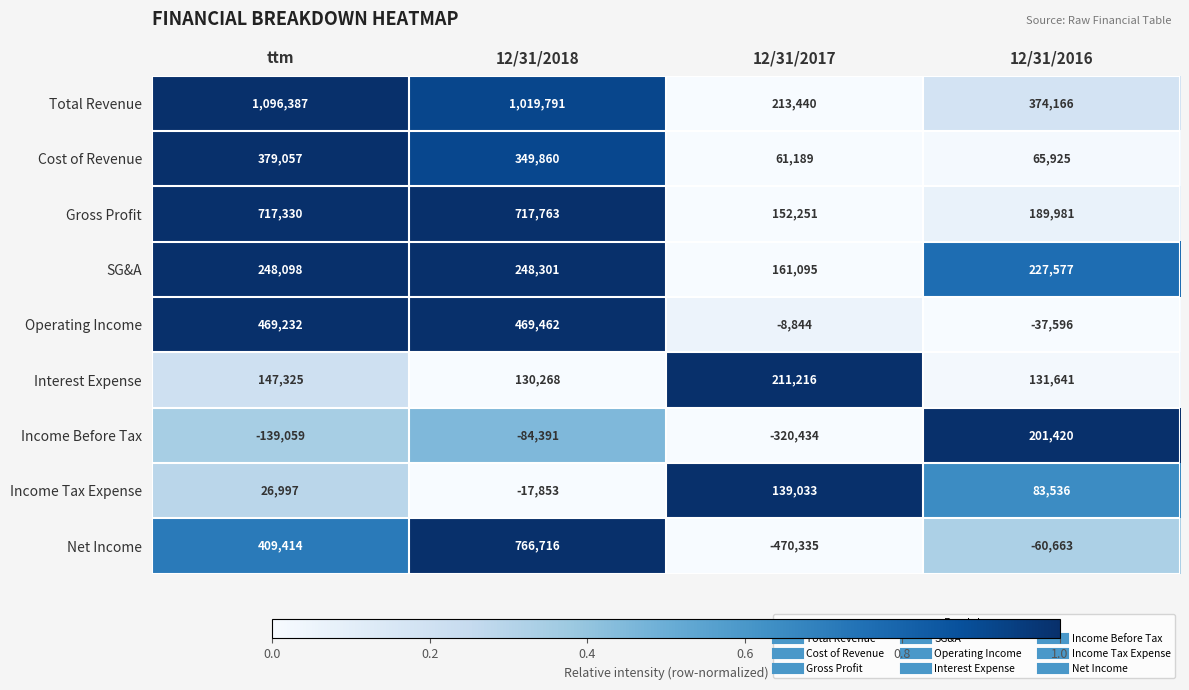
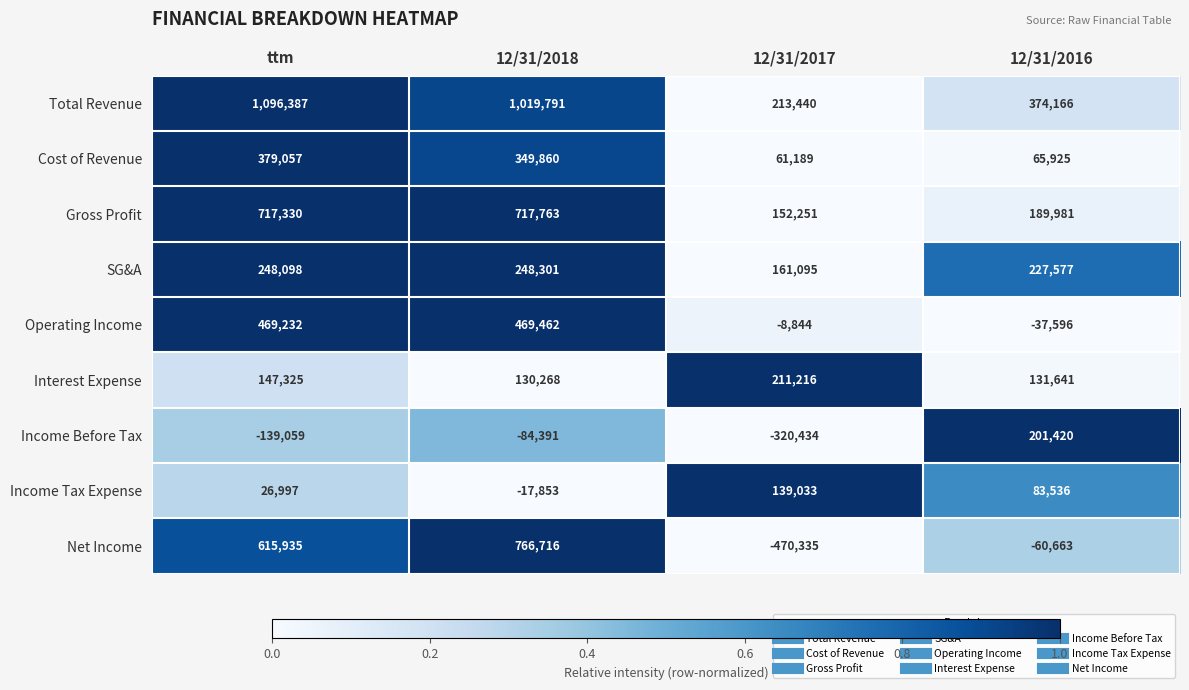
Net Income, ttm: 409,414 -> 615,935
